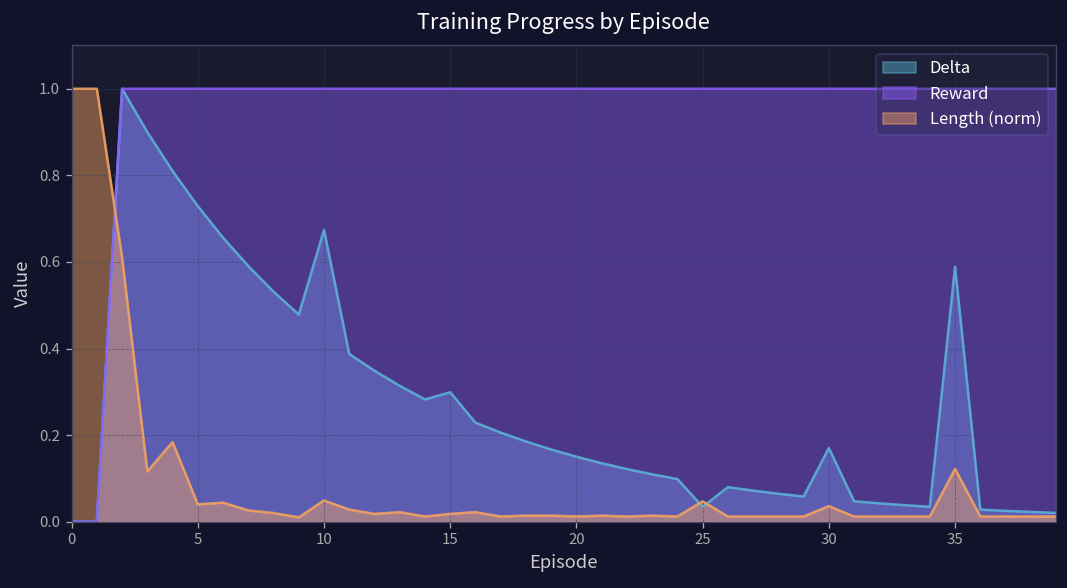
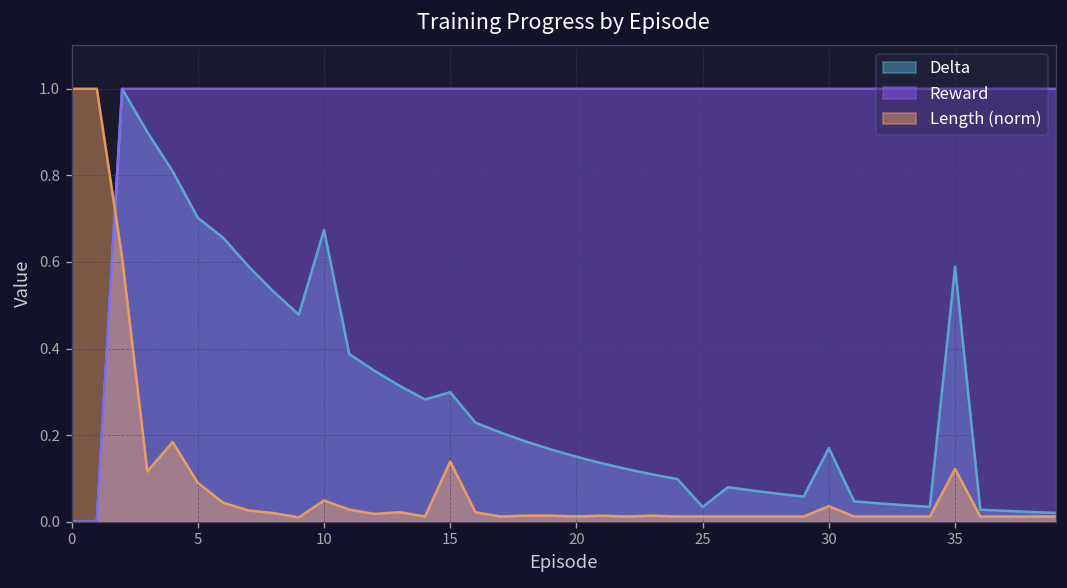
Delta, 5: 0.73 -> 0.70
Length (norm), 5: 0.04 -> 0.09
Length (norm), 15: 0.02 -> 0.14
Length (norm), 25: 0.05 -> 0.01
